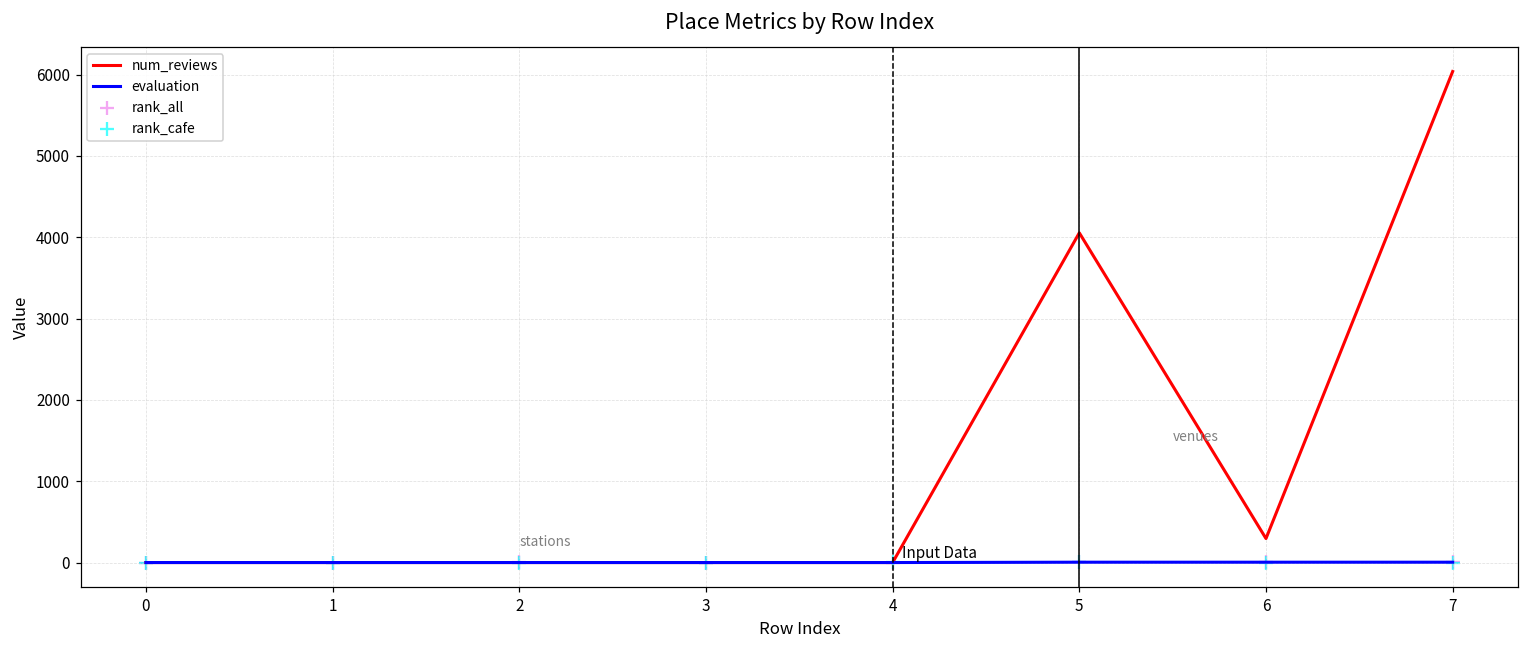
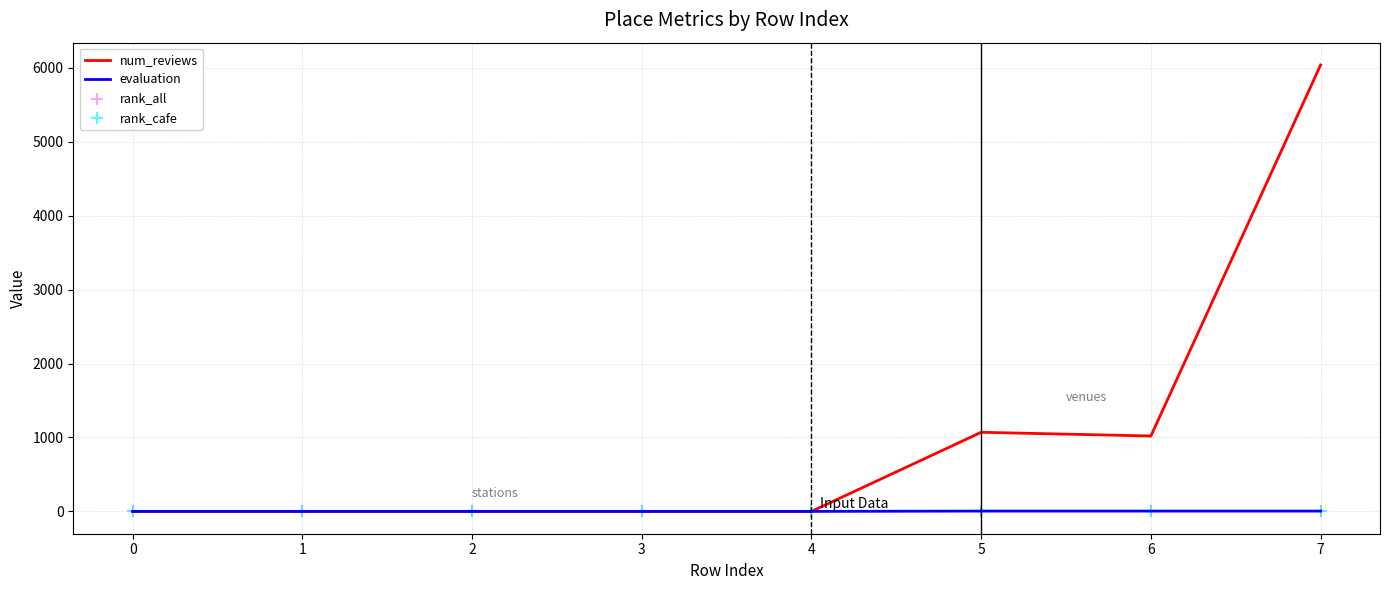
num_reviews, 5: 4100 -> 1100
num_reviews, 6: 300 -> 1000
